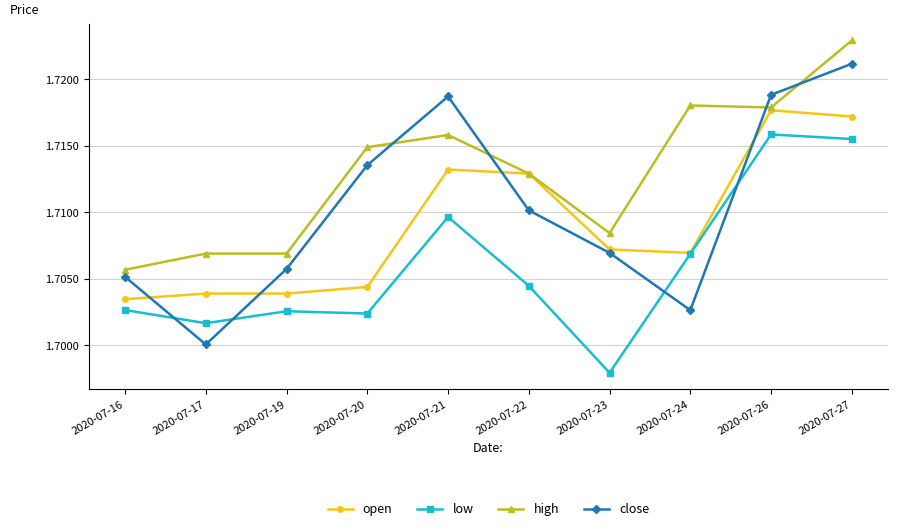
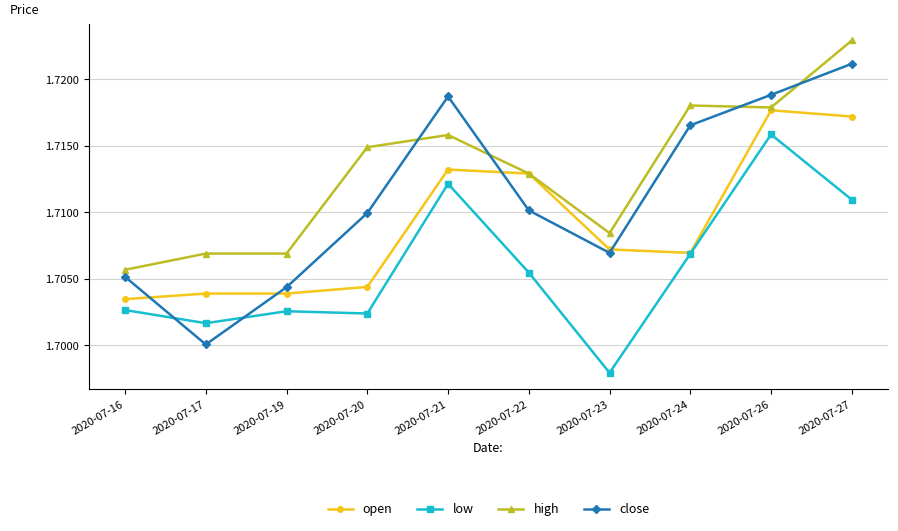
close, 2020-07-19: 1.7057 -> 1.7044
close, 2020-07-20: 1.7135 -> 1.7099
low, 2020-07-21: 1.7096 -> 1.7121
low, 2020-07-22: 1.7045 -> 1.7055
close, 2020-07-24: 1.7026 -> 1.7165
low, 2020-07-27: 1.7155 -> 1.7109
